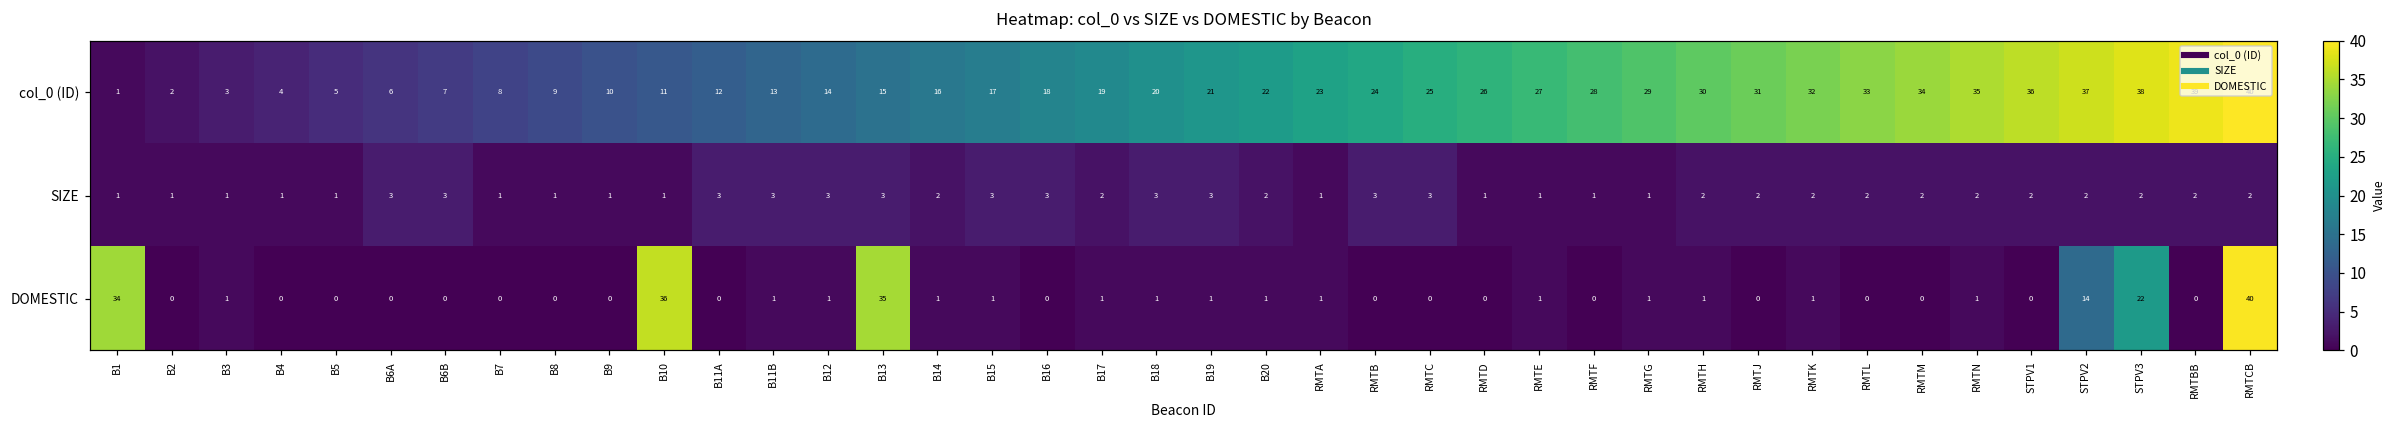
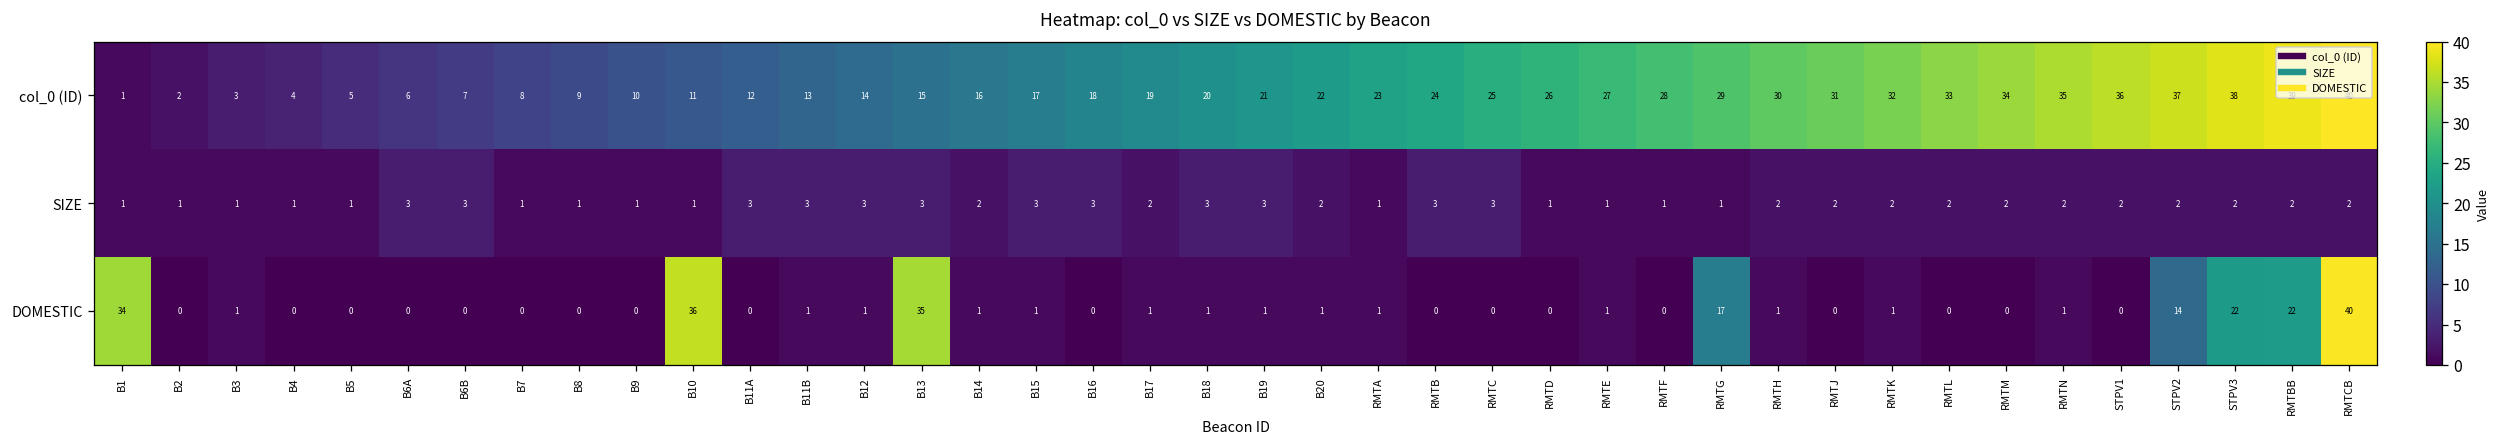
DOMESTIC, RMTG: 1 -> 17
DOMESTIC, RMTBB: 0 -> 22
